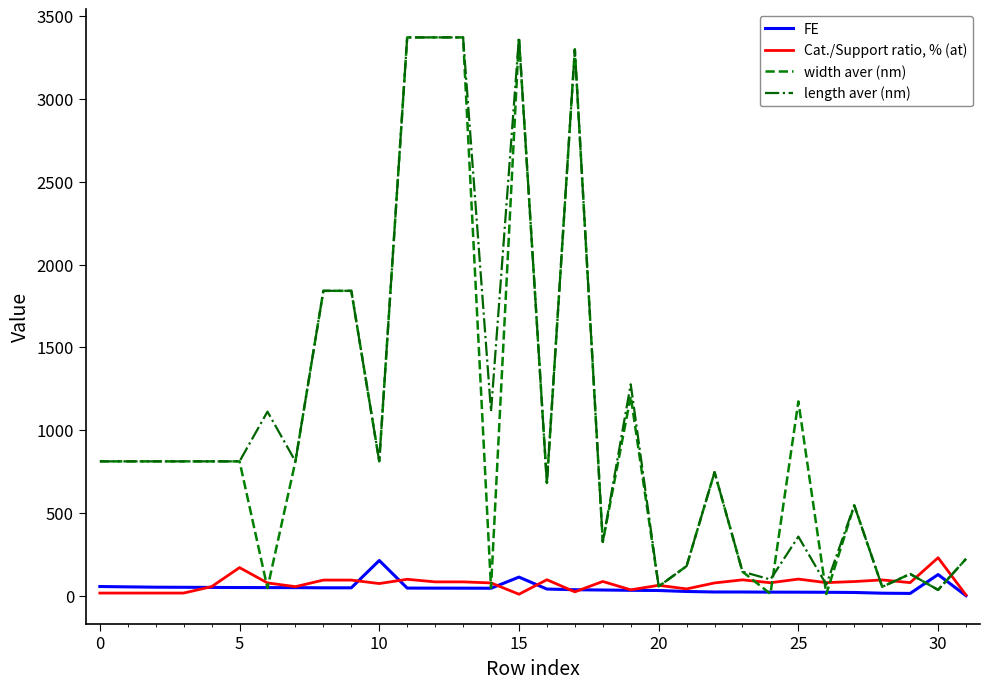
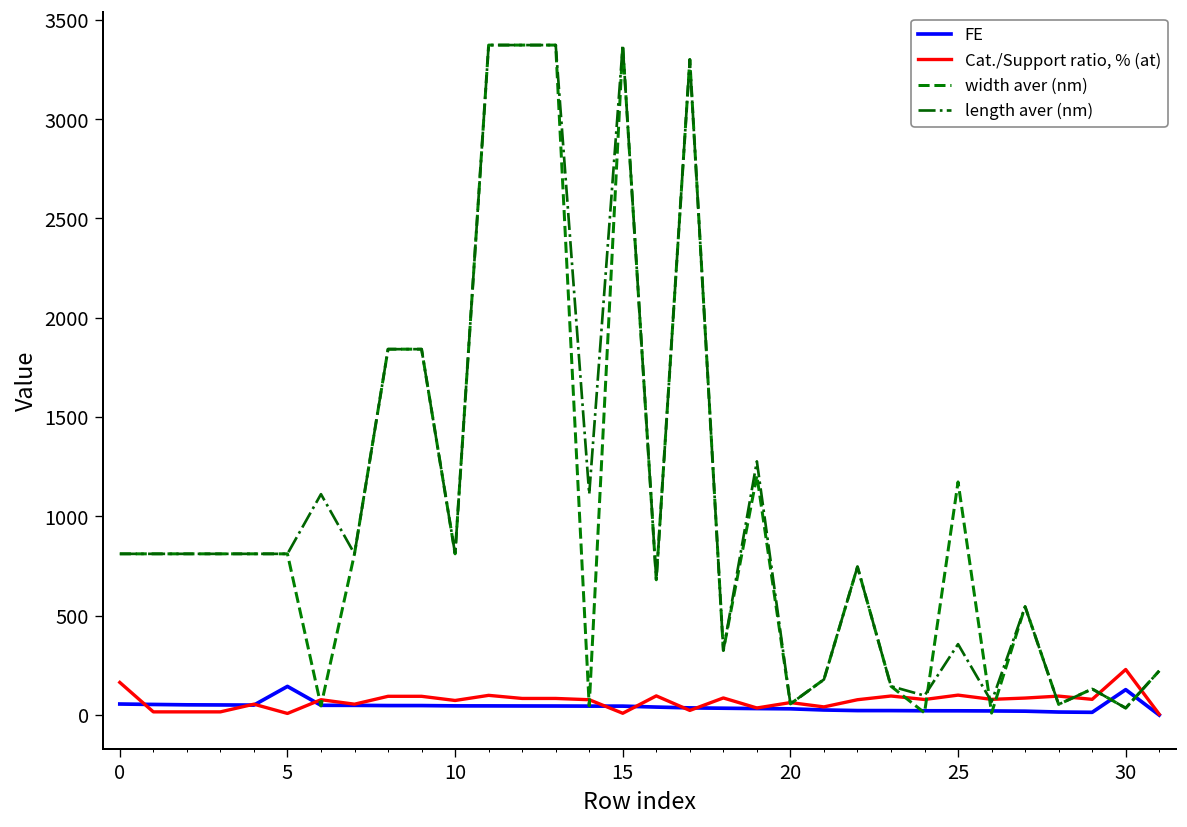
Cat./Support ratio, % (at), 0: 10 -> 160
FE, 5: 50 -> 140
Cat./Support ratio, % (at), 5: 170 -> 10
FE, 10: 210 -> 50
FE, 15: 110 -> 40
